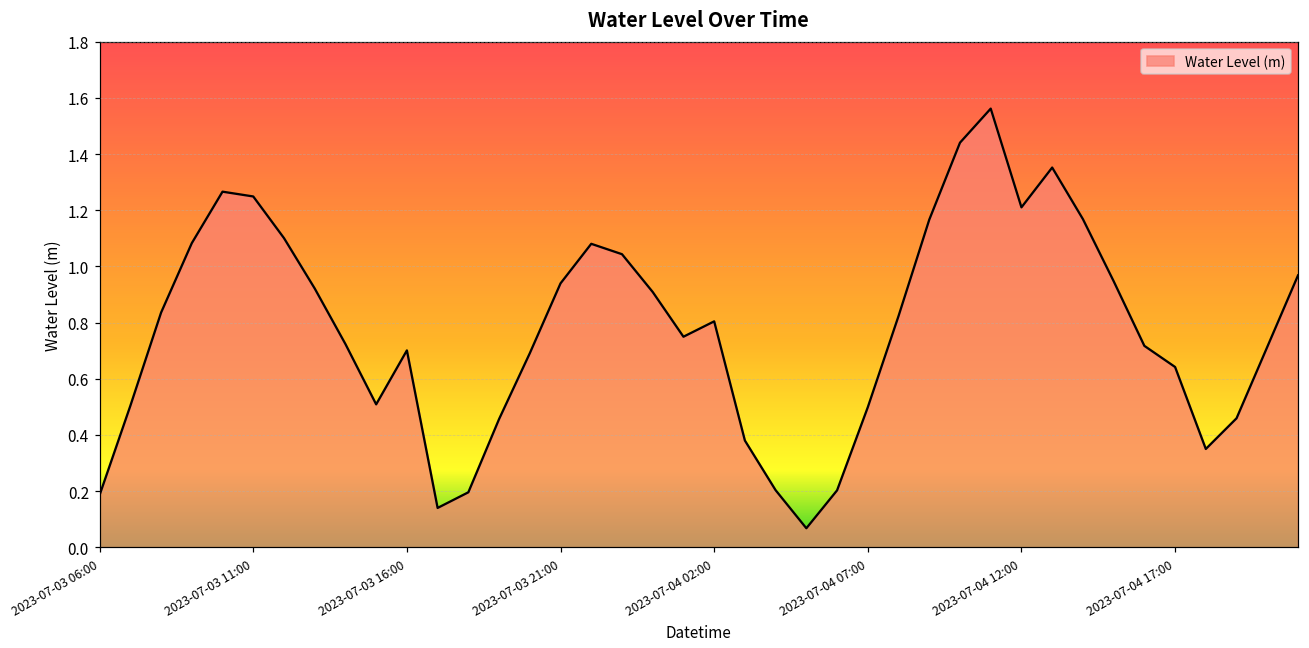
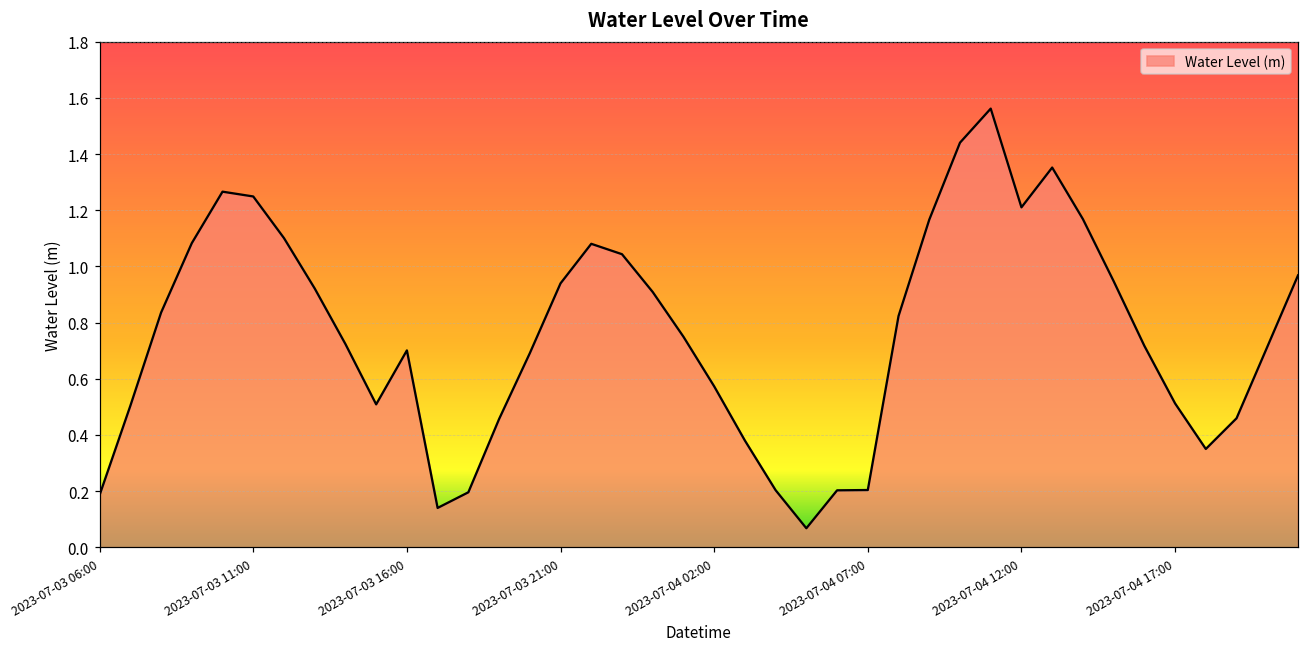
2023-07-04 02:00: 0.80 -> 0.57
2023-07-04 07:00: 0.50 -> 0.20
2023-07-04 17:00: 0.64 -> 0.51
